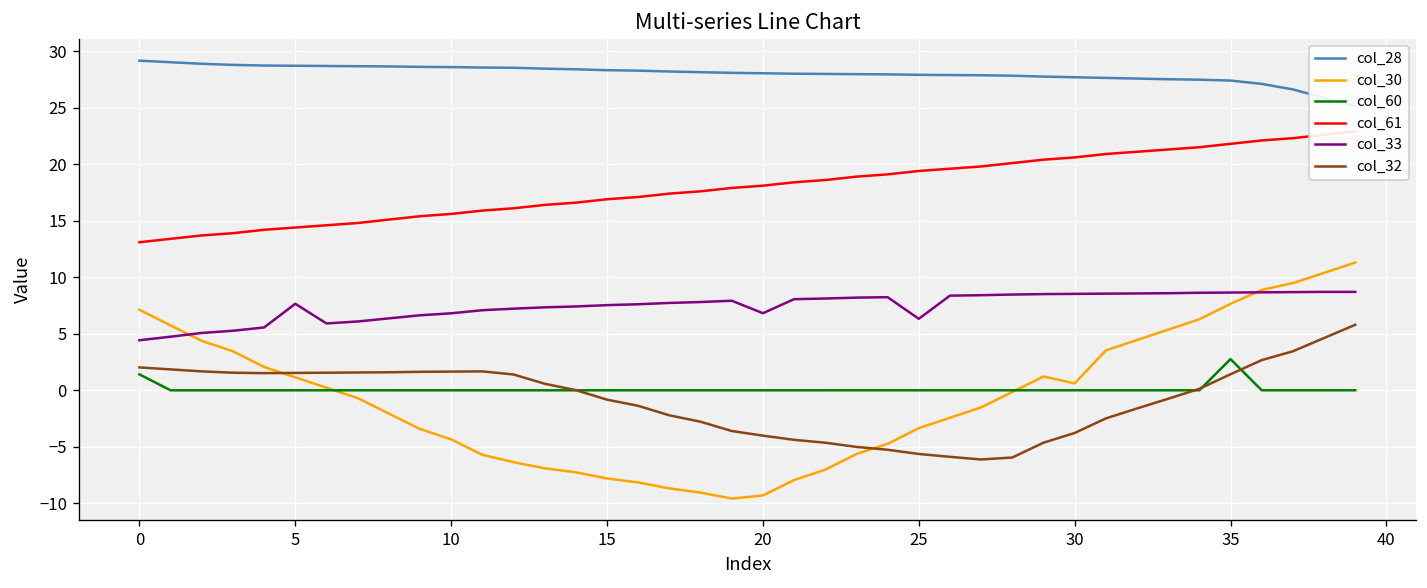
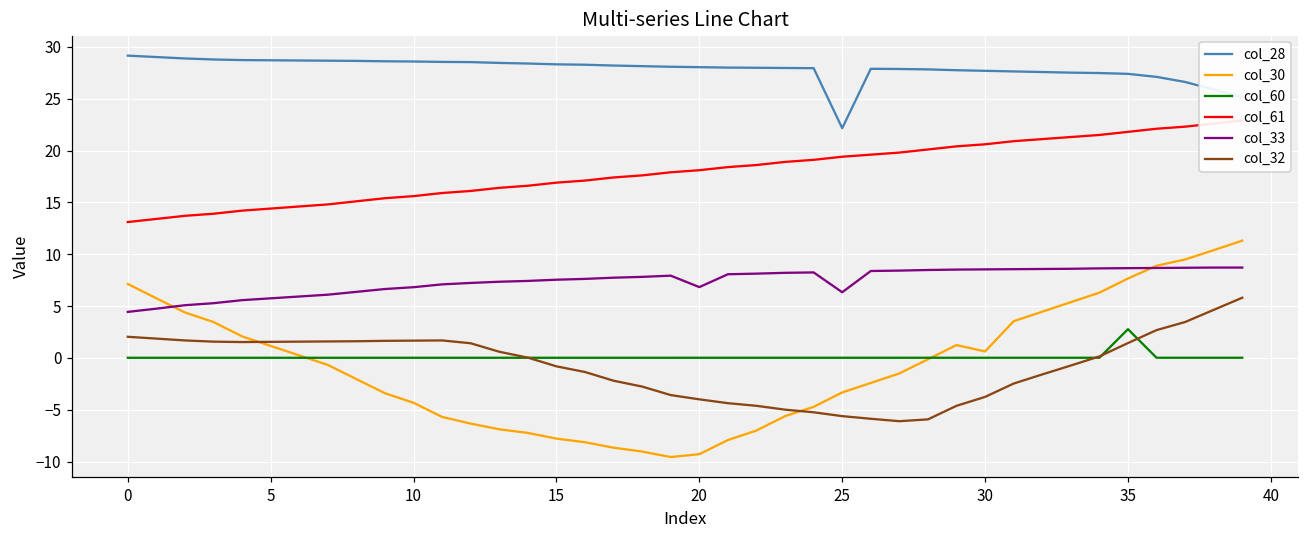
col_60, 0: 1 -> 0
col_33, 5: 8 -> 6
col_28, 25: 28 -> 22
